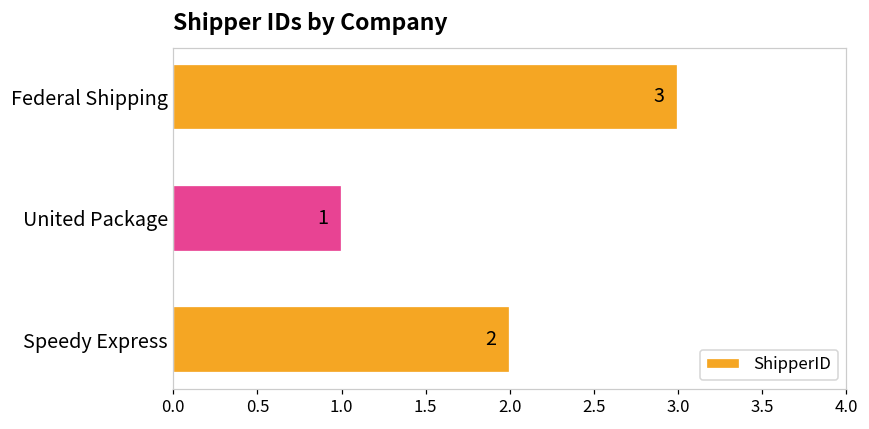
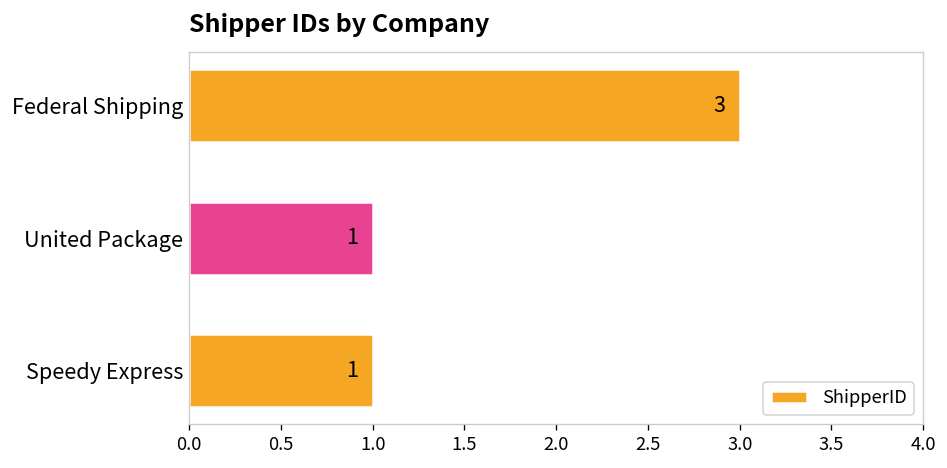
Speedy Express: 2 -> 1
